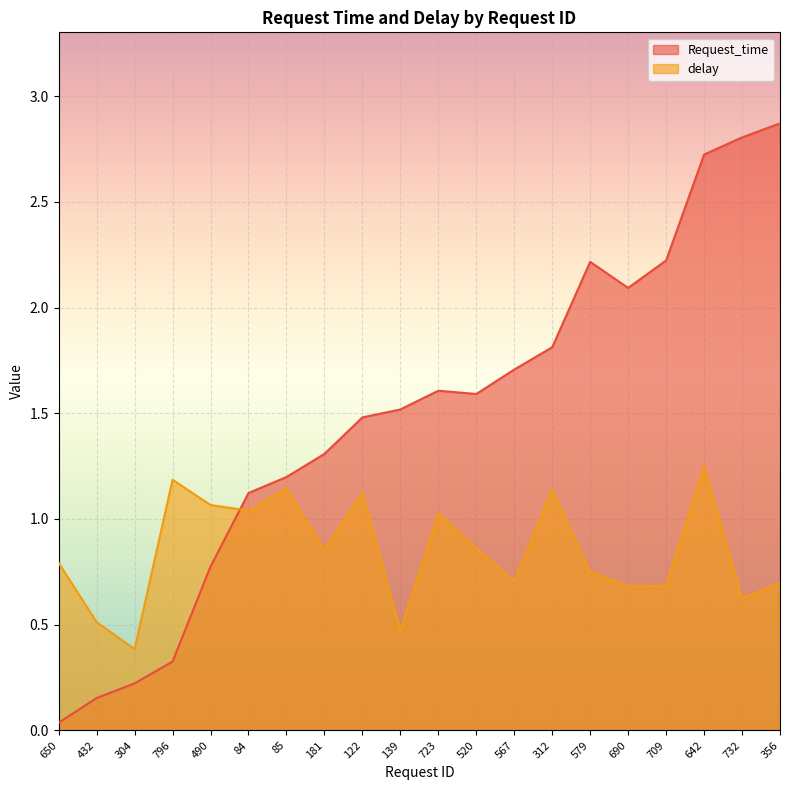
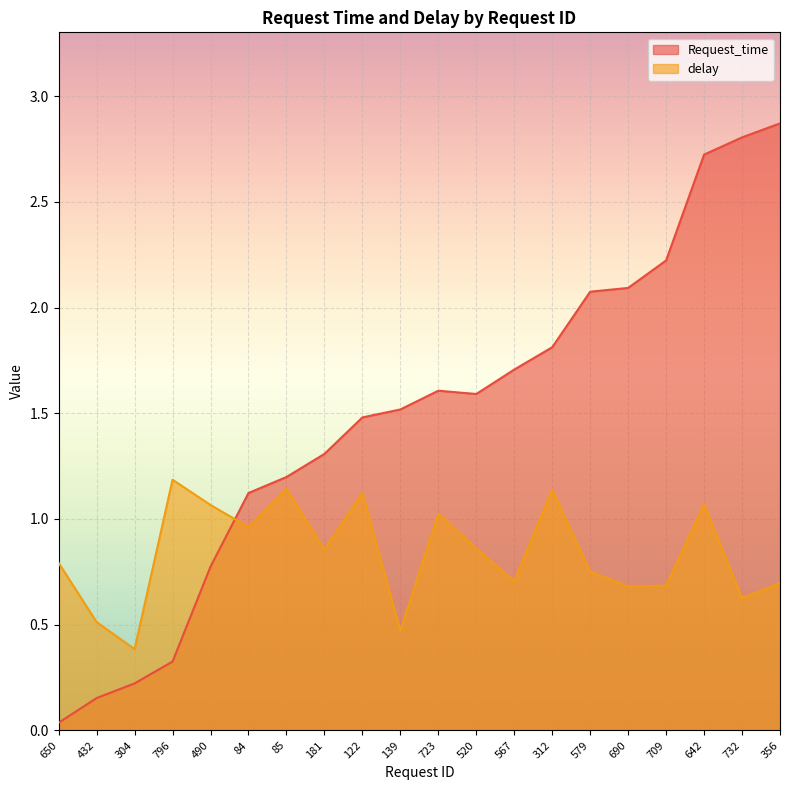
delay, 84: 1.04 -> 0.96
Request_time, 579: 2.22 -> 2.07
delay, 642: 1.25 -> 1.07
